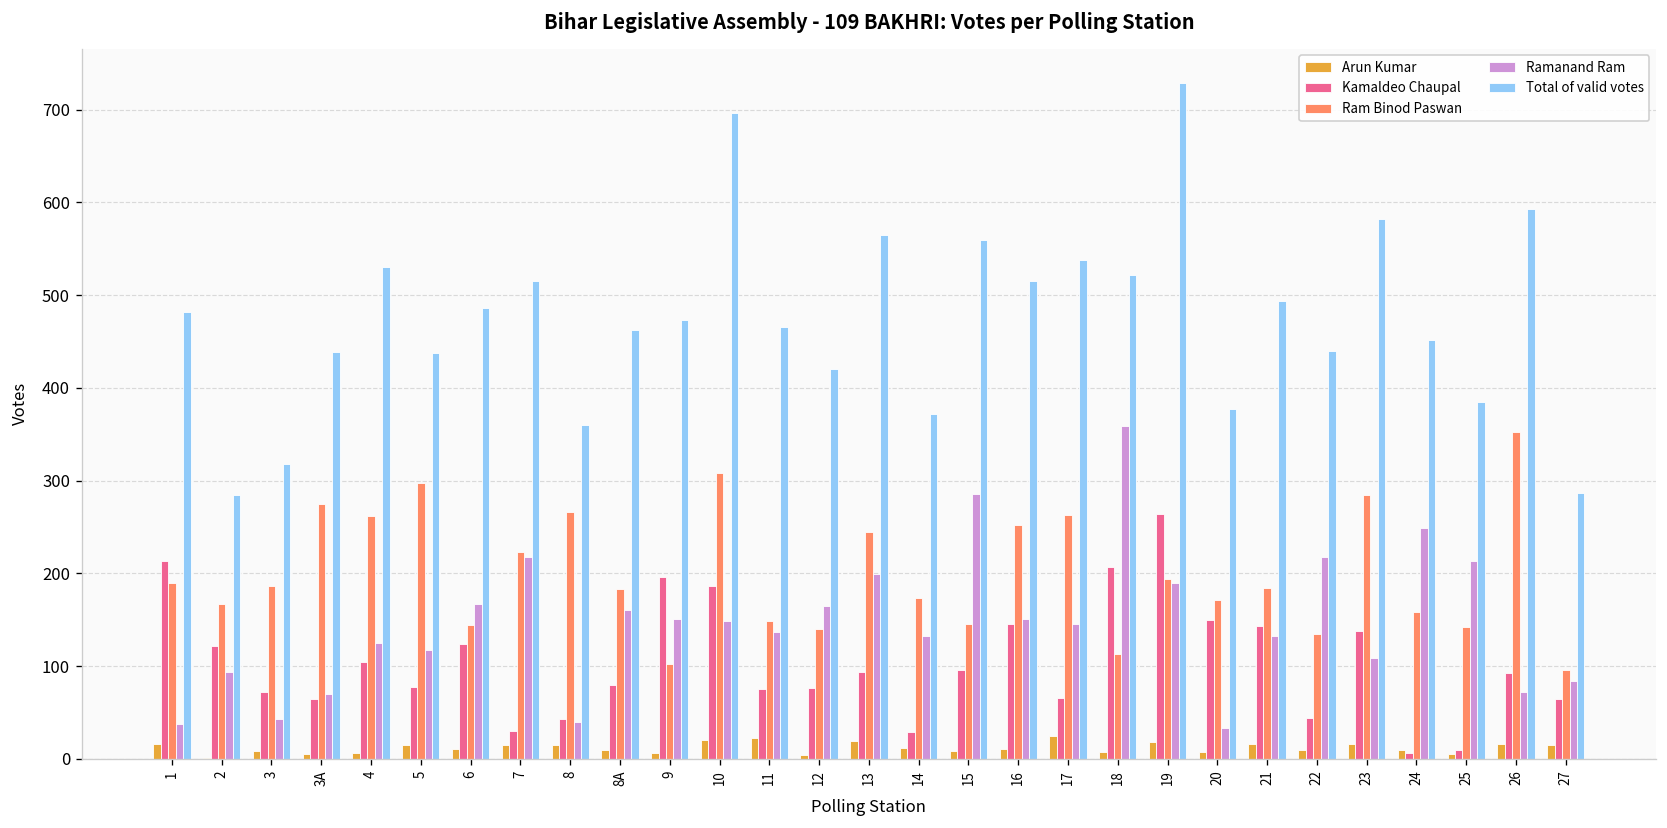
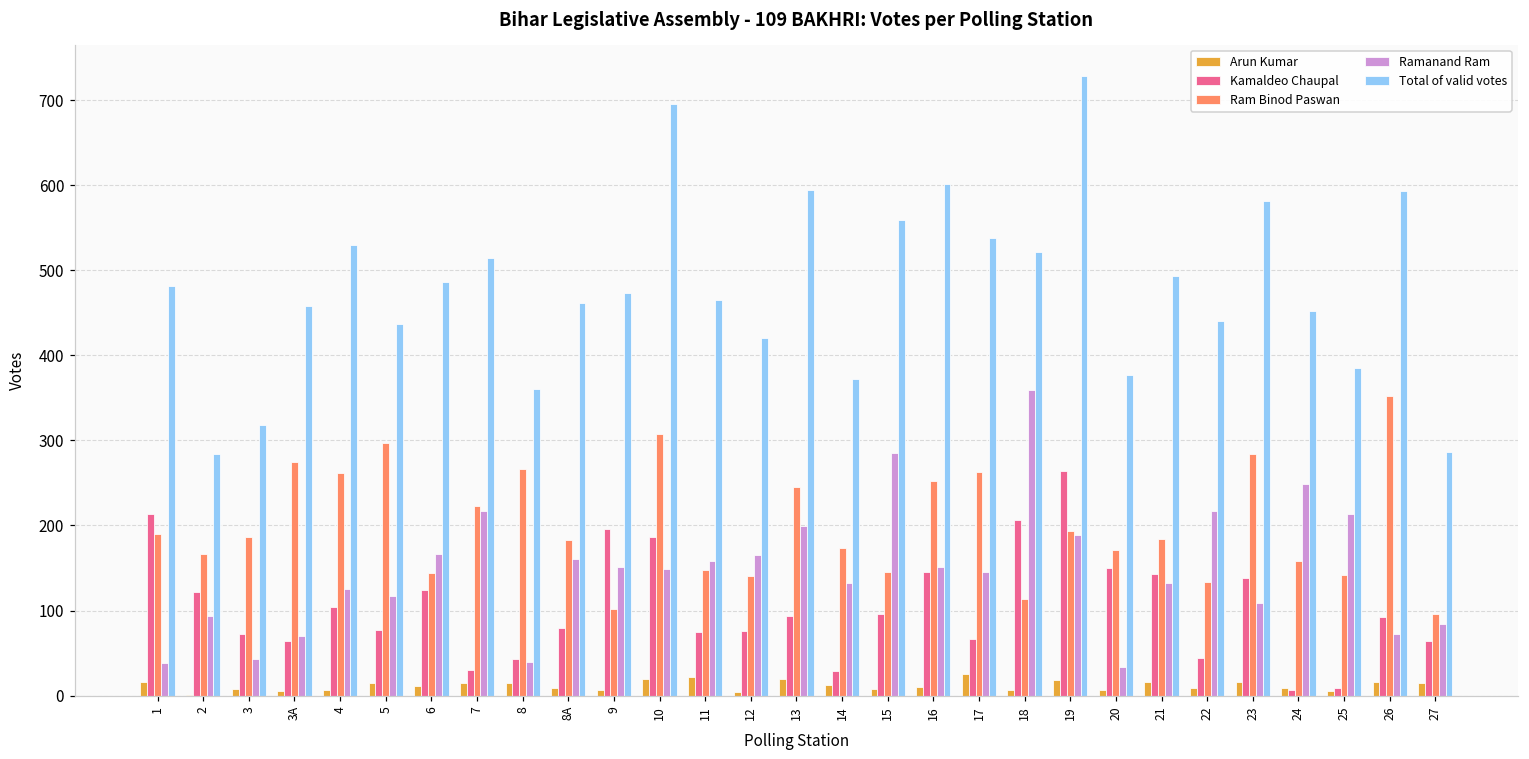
Total of valid votes, 3A: 440 -> 460
Ramanand Ram, 11: 140 -> 160
Total of valid votes, 13: 570 -> 600
Total of valid votes, 16: 520 -> 600
